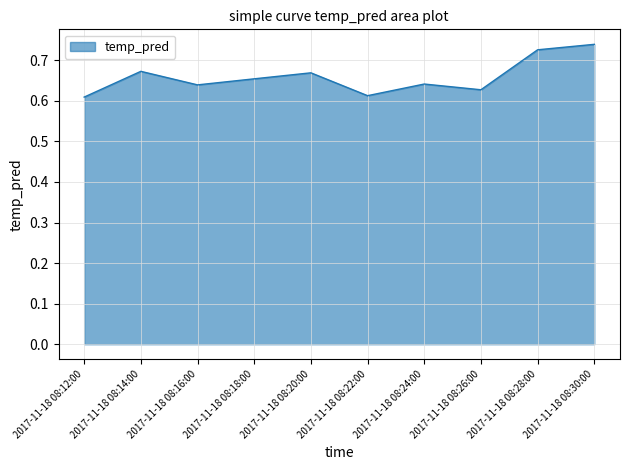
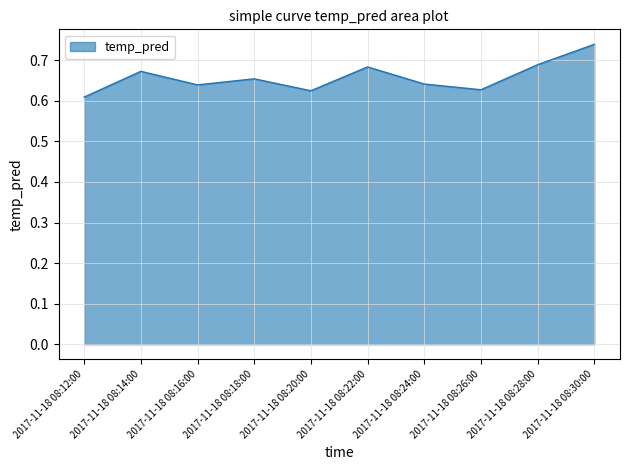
2017-11-18 08:20:00: 0.67 -> 0.62
2017-11-18 08:22:00: 0.61 -> 0.68
2017-11-18 08:28:00: 0.73 -> 0.69
